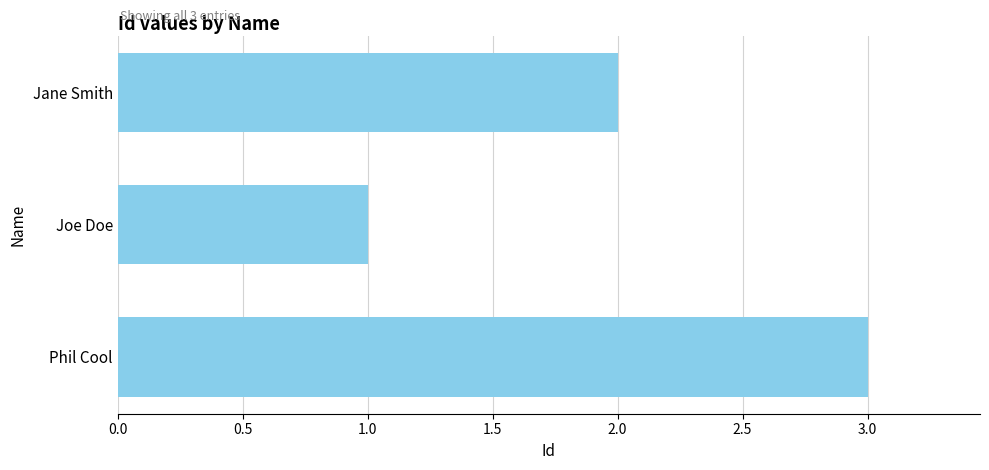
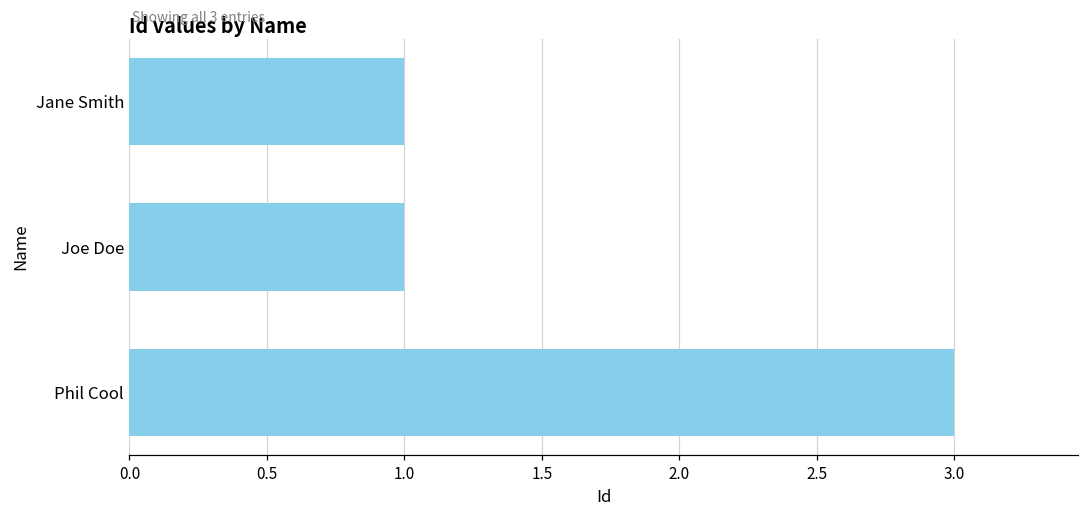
Jane Smith: 2 -> 1
